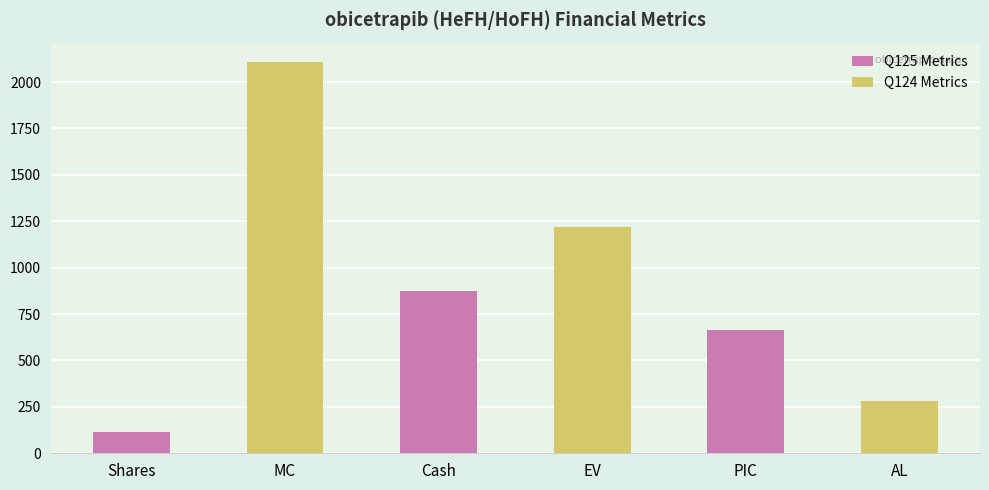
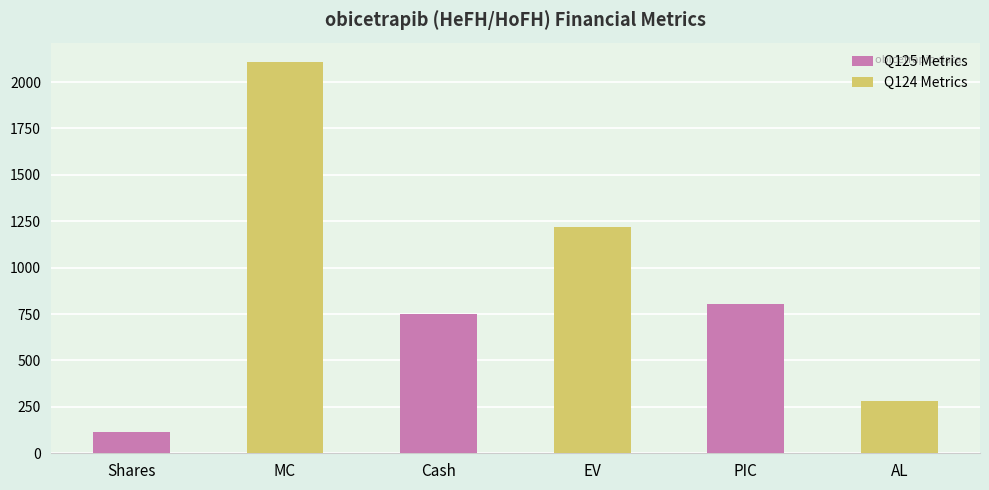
Q125 Metrics, Cash: 870 -> 750
Q125 Metrics, PIC: 660 -> 810
